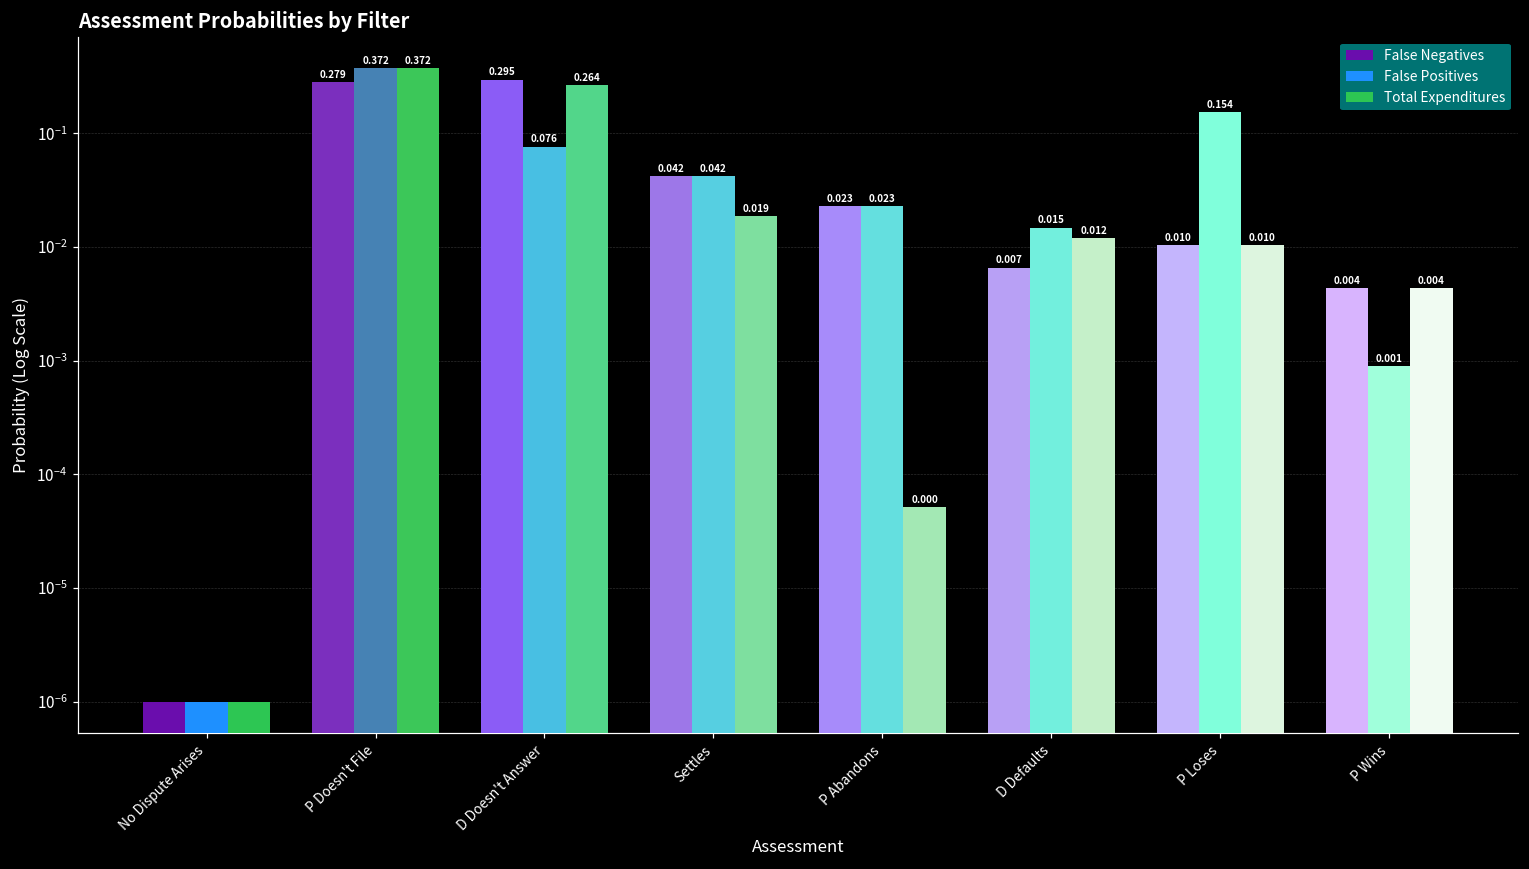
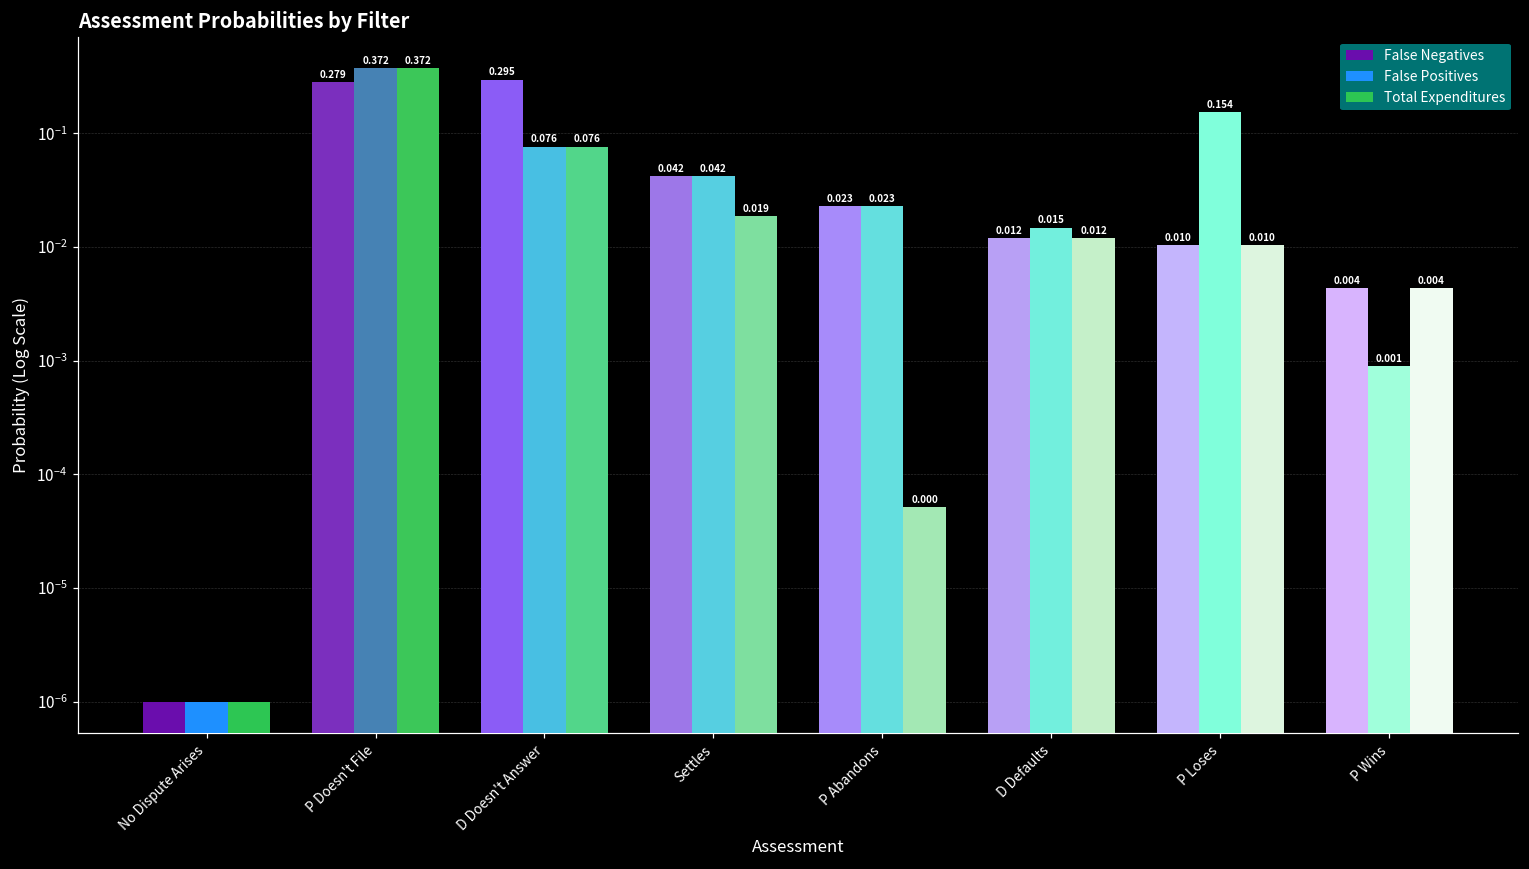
Total Expenditures, D Doesn't Answer: 0.264 -> 0.076
False Negatives, D Defaults: 0.007 -> 0.012
